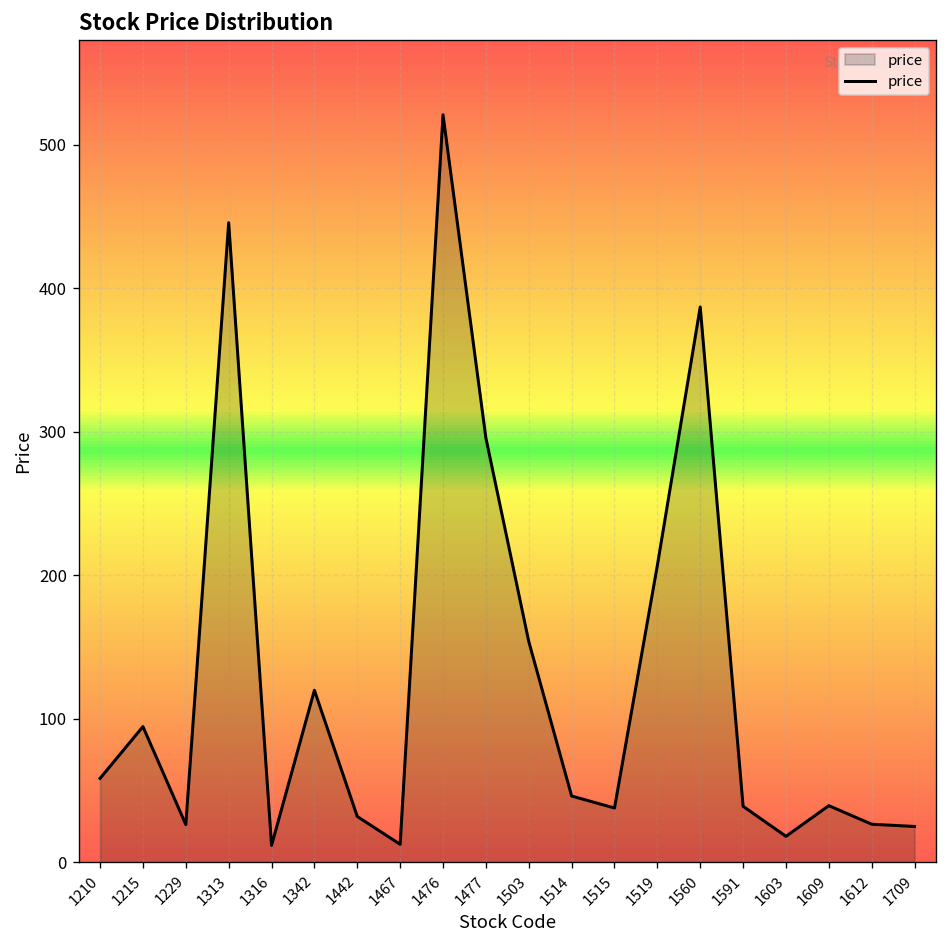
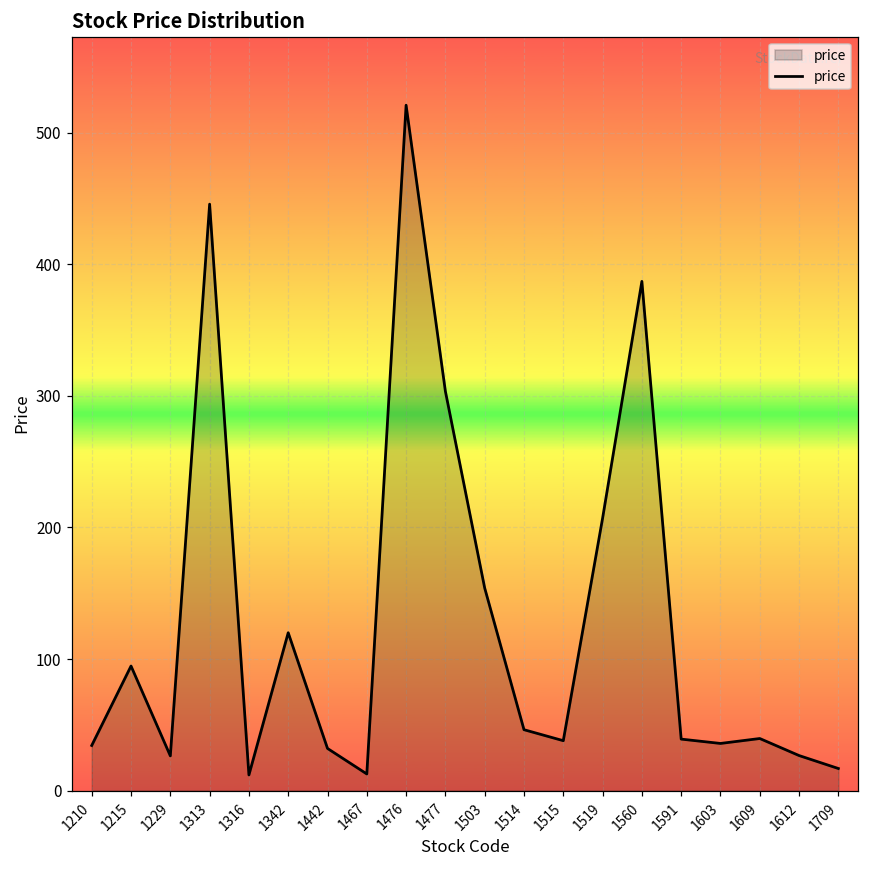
1210: 59 -> 34
1477: 296 -> 304
1603: 18 -> 36
1709: 25 -> 17
